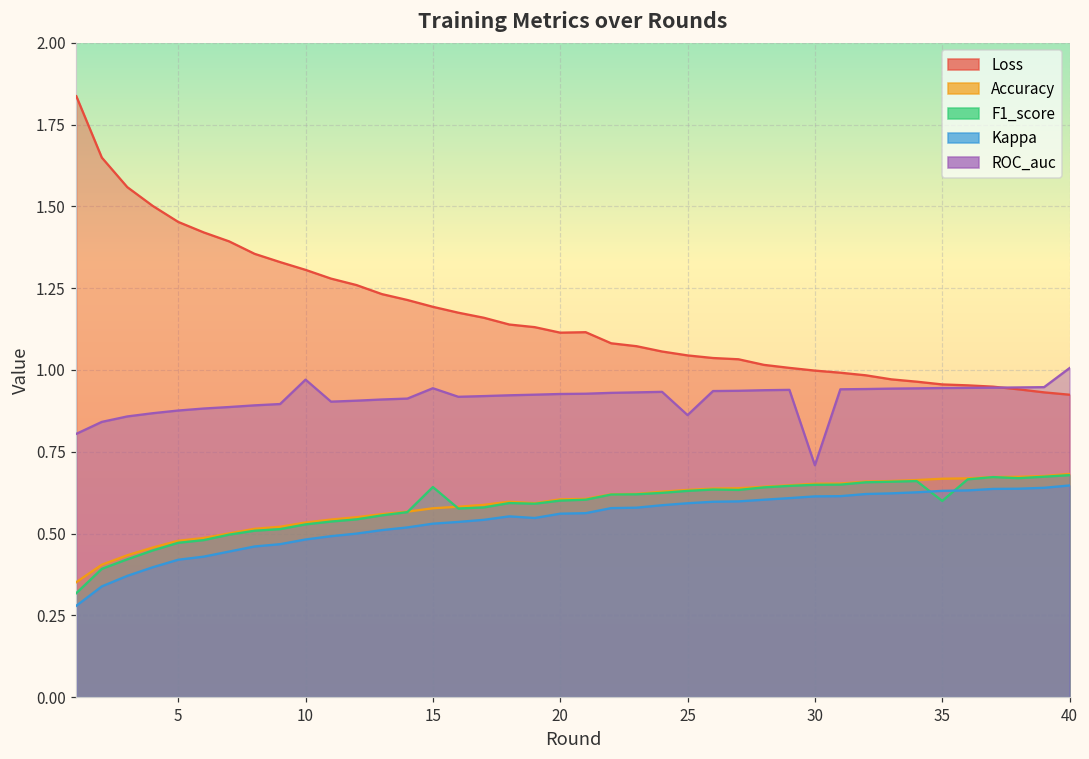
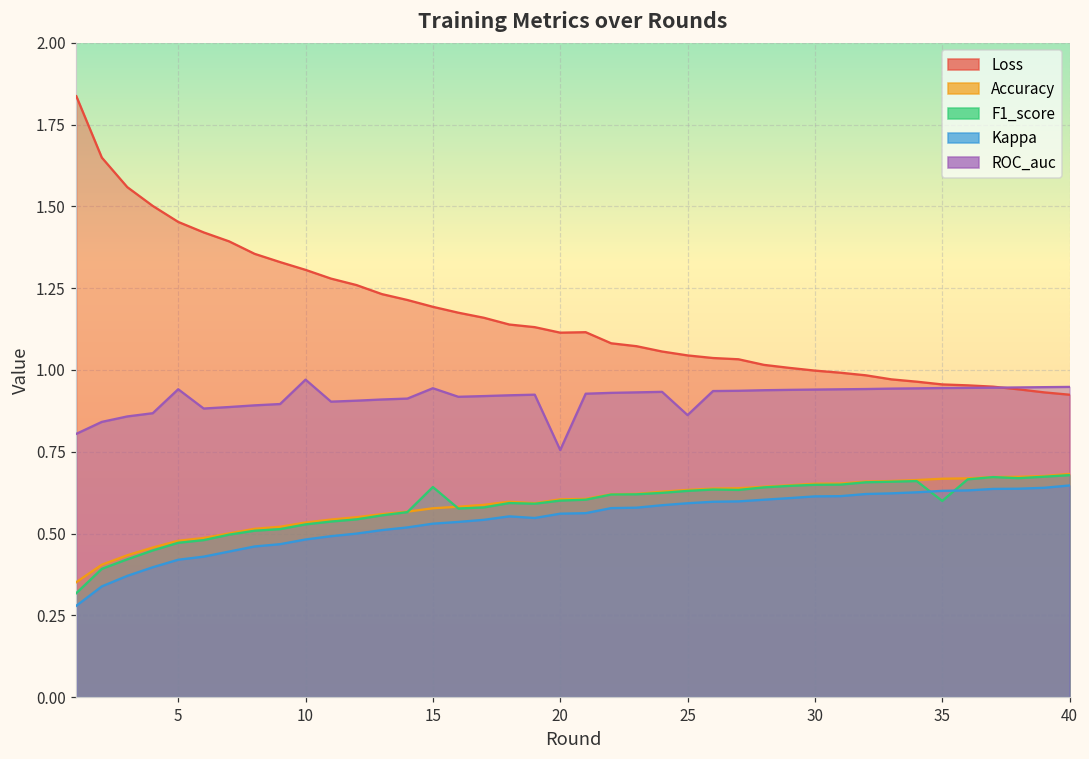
ROC_auc, 5: 0.88 -> 0.94
ROC_auc, 20: 0.93 -> 0.76
ROC_auc, 30: 0.71 -> 0.94
ROC_auc, 40: 1.01 -> 0.95
